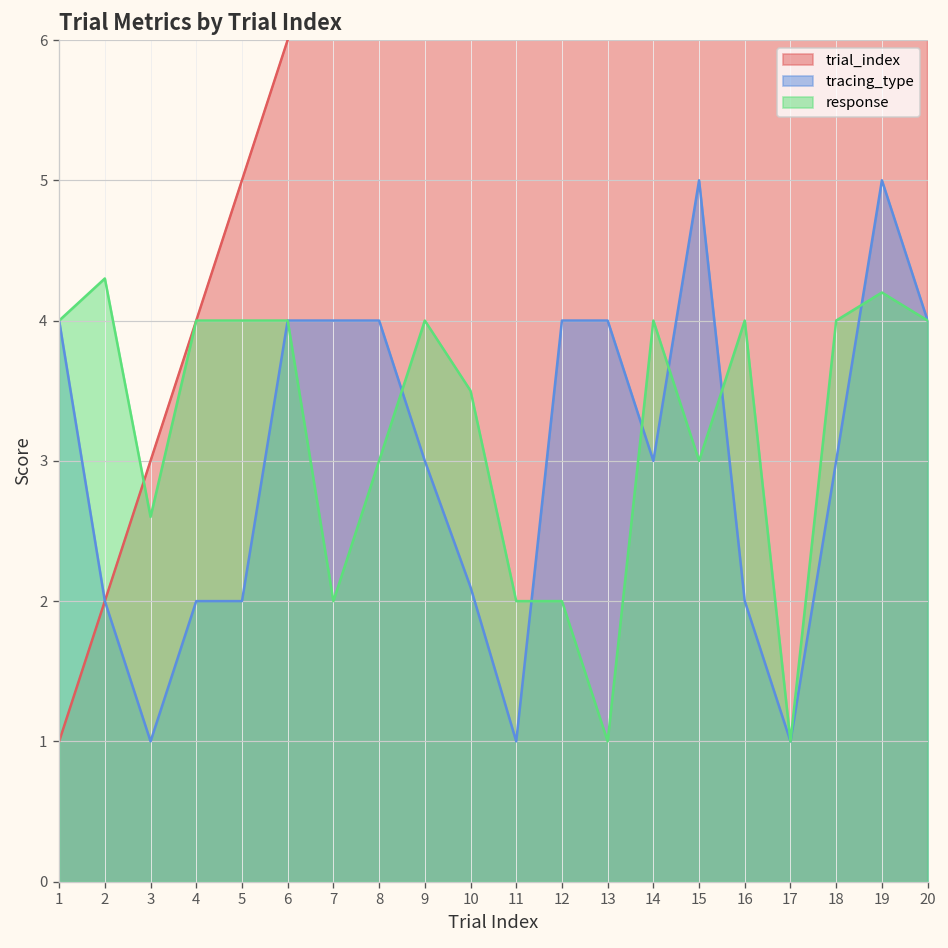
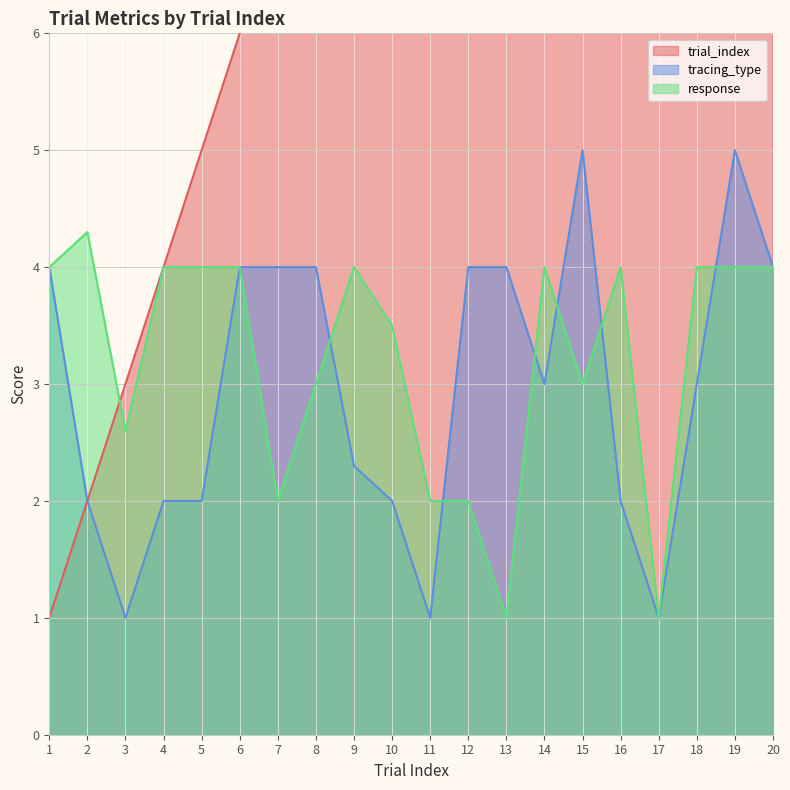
tracing_type, 9: 3.0 -> 2.3
tracing_type, 10: 2.1 -> 2.0
response, 19: 4.2 -> 4.0
